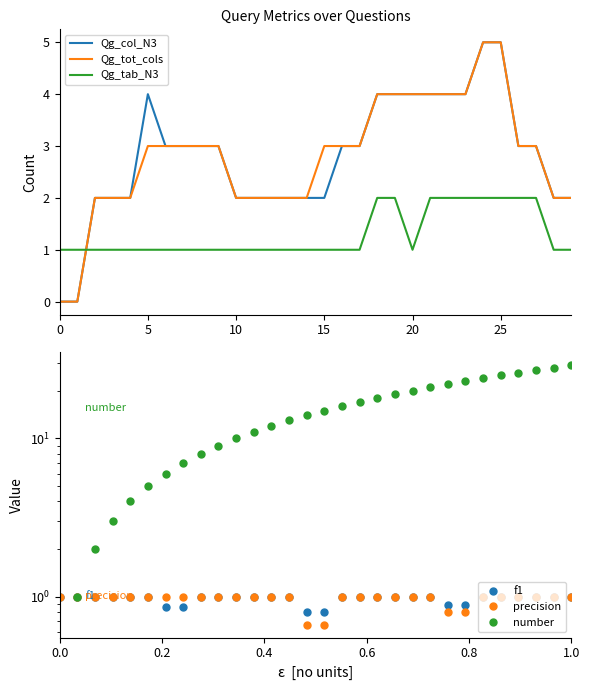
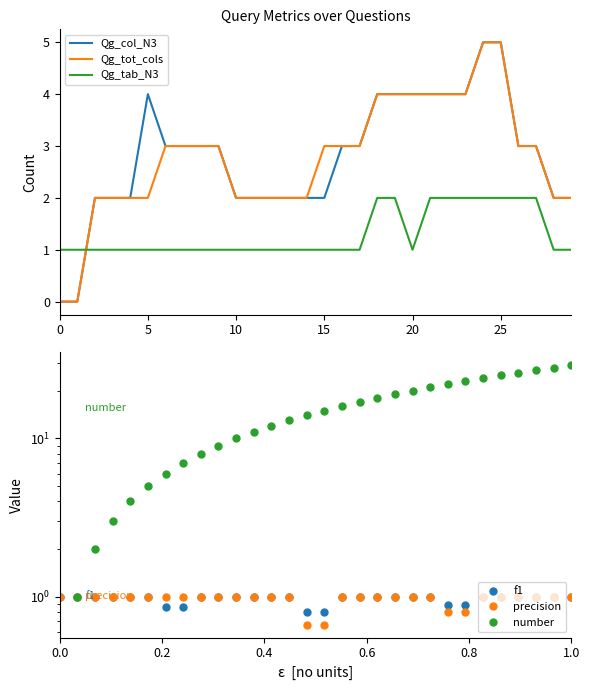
Query Metrics over Questions, Qg_tot_cols, 5: 3 -> 2
